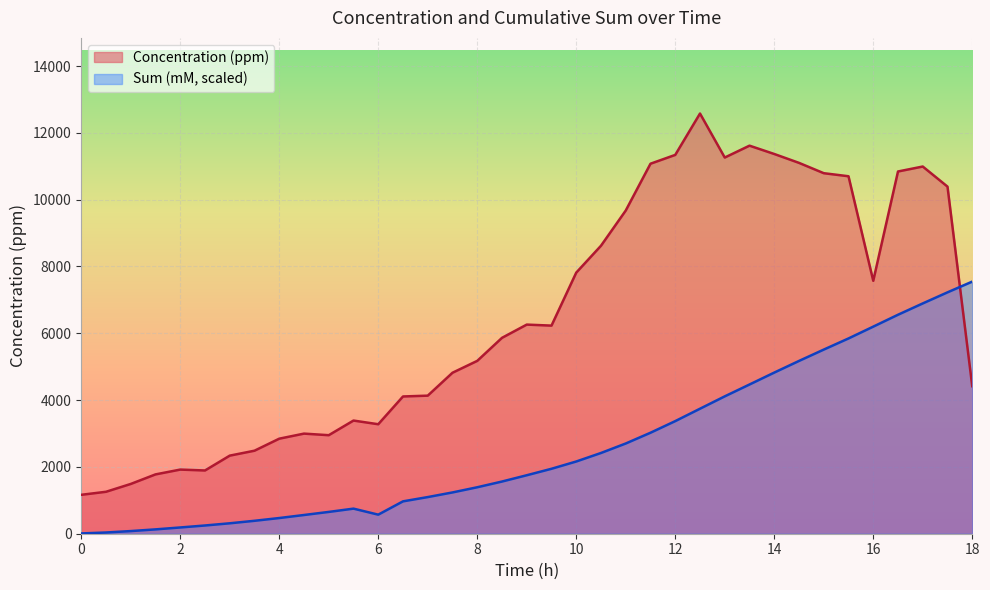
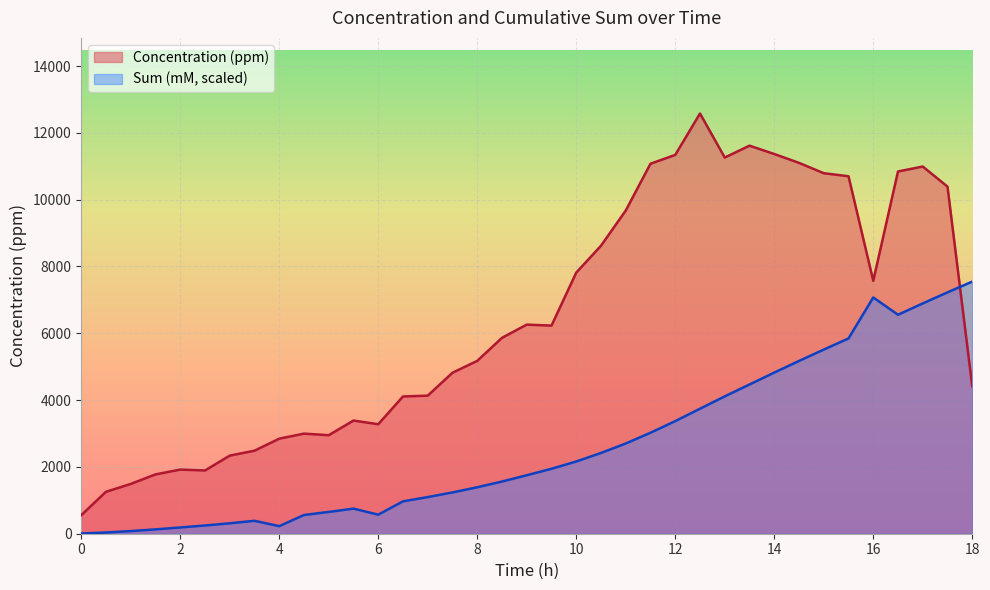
Concentration (ppm), 0: 1200 -> 600
Sum (mM, scaled), 4: 500 -> 200
Sum (mM, scaled), 16: 6200 -> 7100
